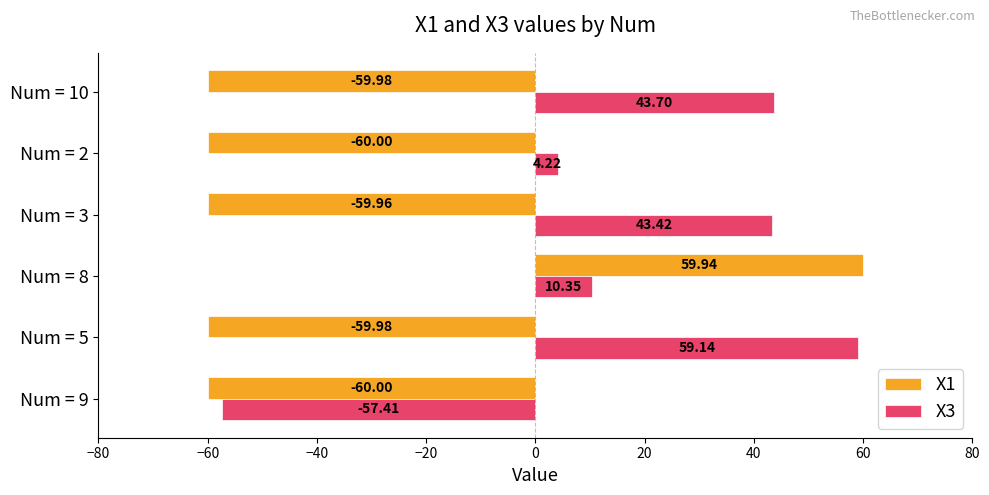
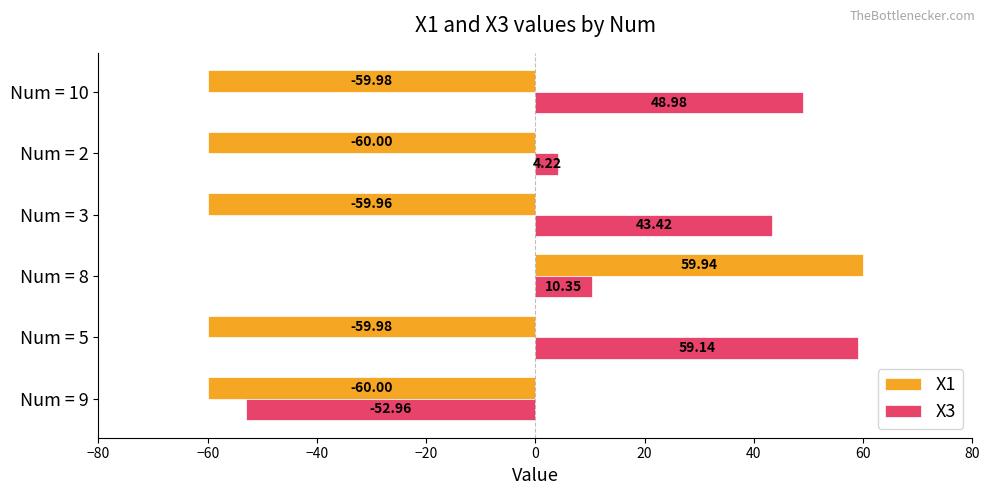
X3, Num = 10: 43.70 -> 48.98
X3, Num = 9: -57.41 -> -52.96
